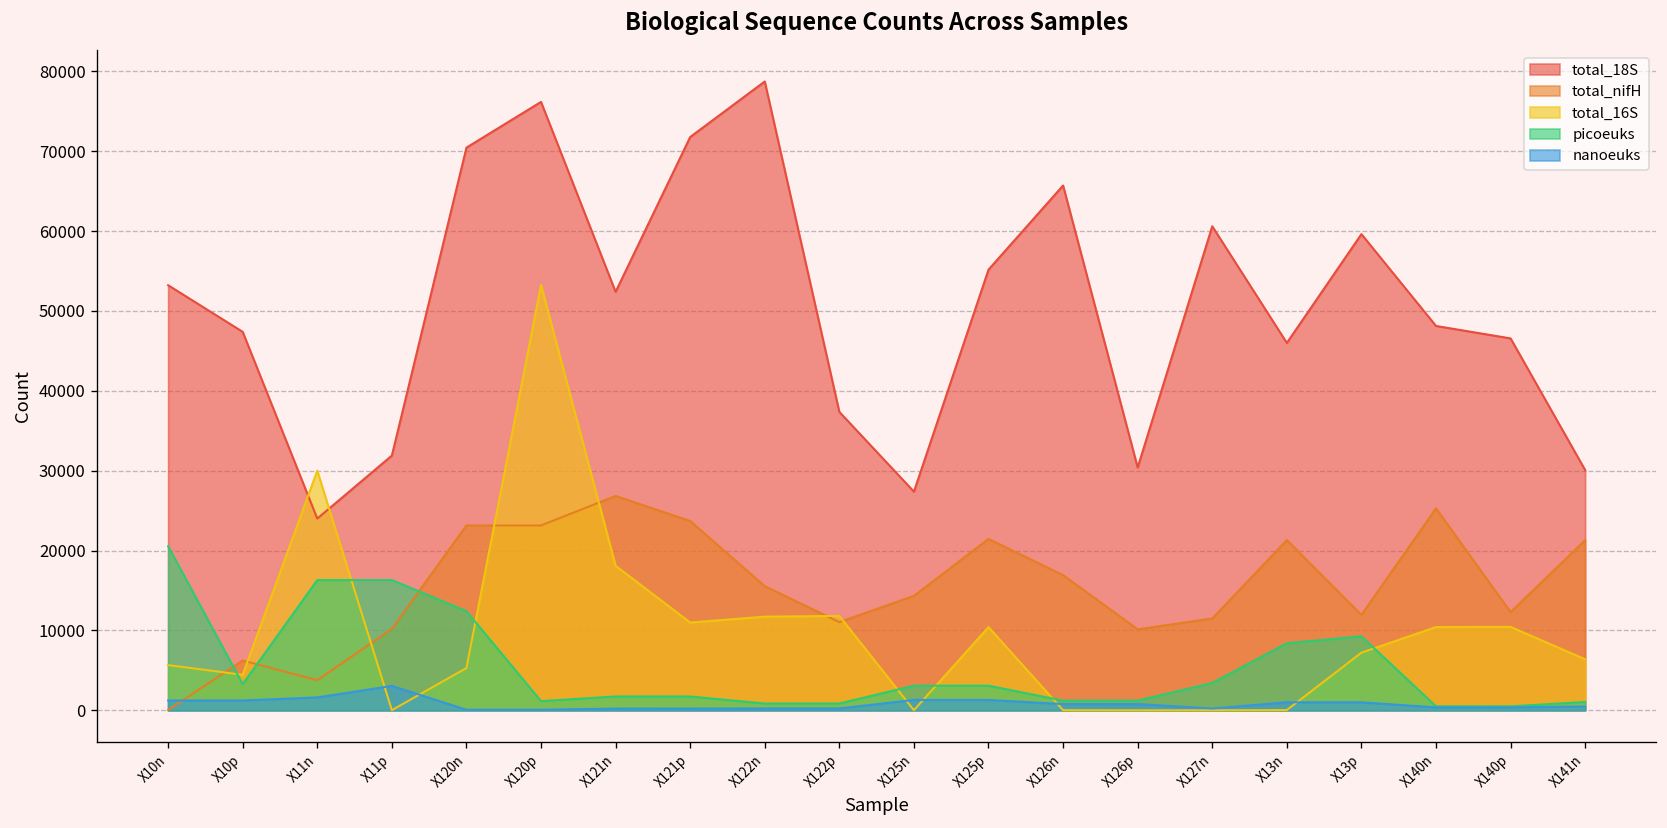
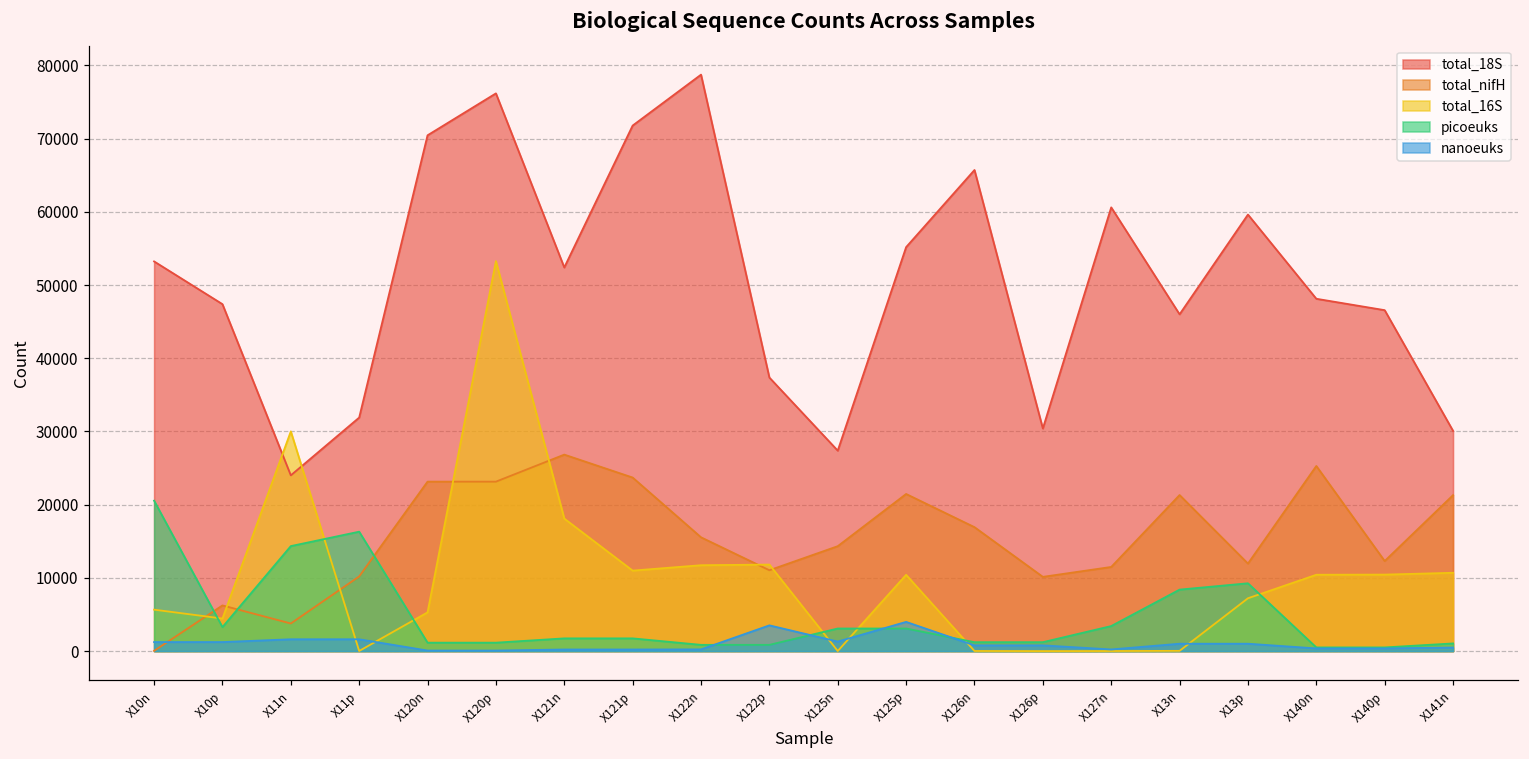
picoeuks, X11n: 16000 -> 14000
nanoeuks, X11p: 3000 -> 2000
picoeuks, X120n: 12000 -> 1000
nanoeuks, X122p: 0 -> 4000
nanoeuks, X125p: 1000 -> 4000
total_16S, X141n: 6000 -> 11000
